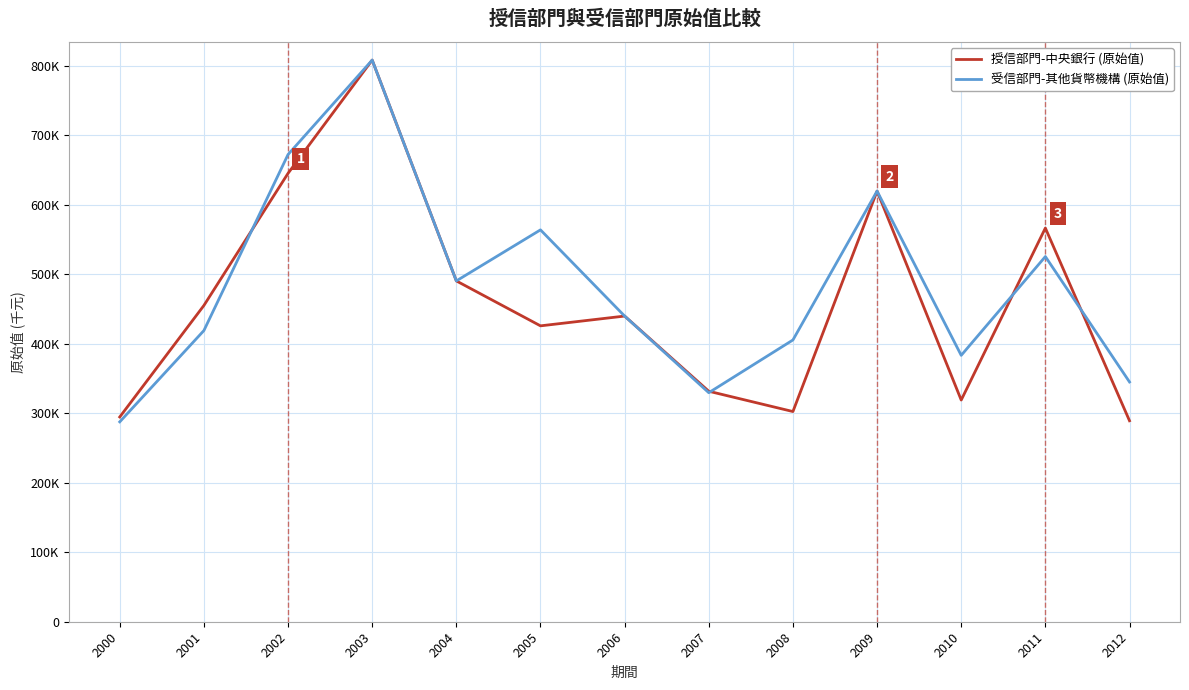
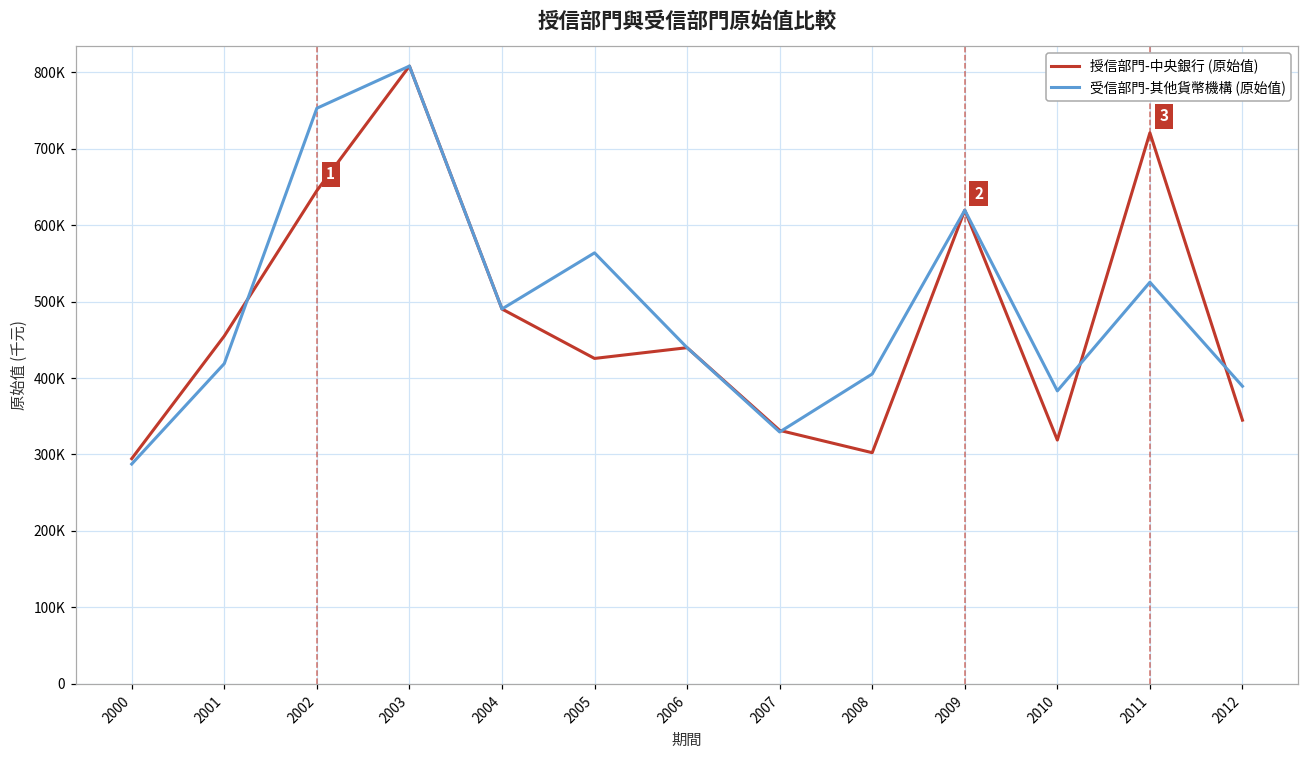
受信部門-其他貨幣機構 (原始值), 2002: 670000 -> 750000
授信部門-中央銀行 (原始值), 2011: 570000 -> 720000
授信部門-中央銀行 (原始值), 2012: 290000 -> 340000
受信部門-其他貨幣機構 (原始值), 2012: 340000 -> 390000
